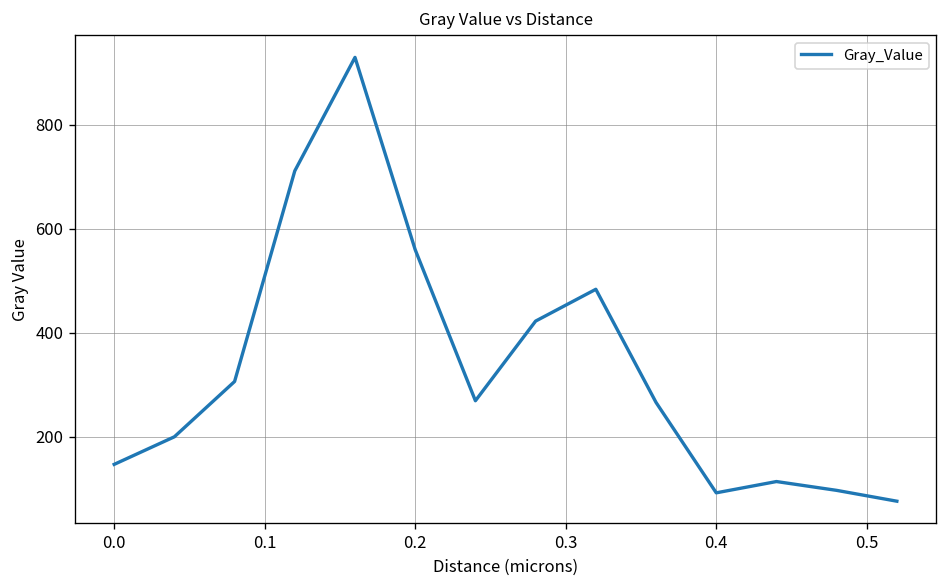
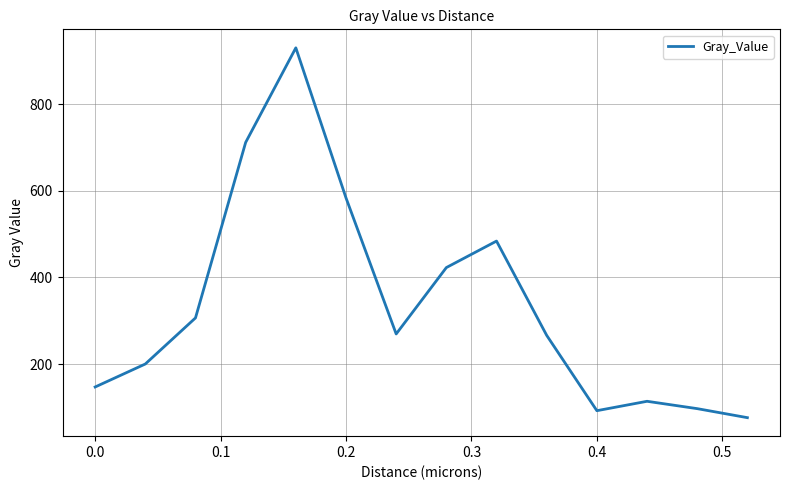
0.2: 560 -> 580
